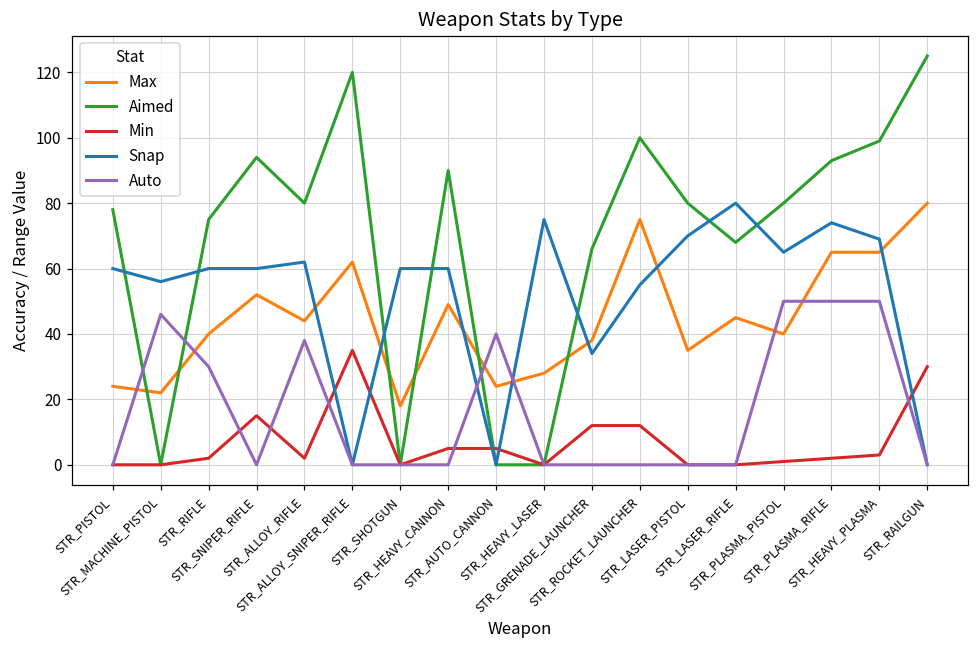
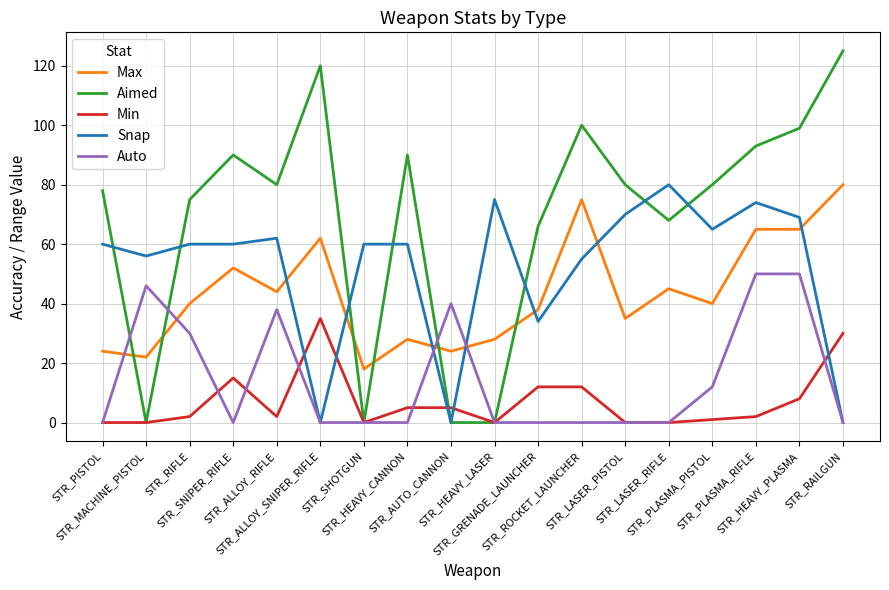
Aimed, STR_SNIPER_RIFLE: 94 -> 90
Max, STR_HEAVY_CANNON: 49 -> 28
Auto, STR_PLASMA_PISTOL: 50 -> 12
Min, STR_HEAVY_PLASMA: 3 -> 8
